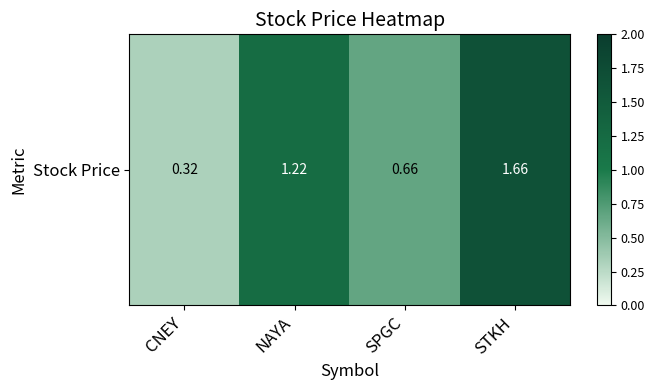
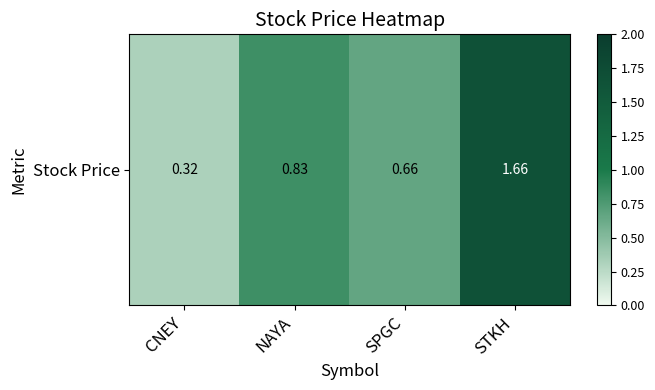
Stock Price, NAYA: 1.22 -> 0.83
